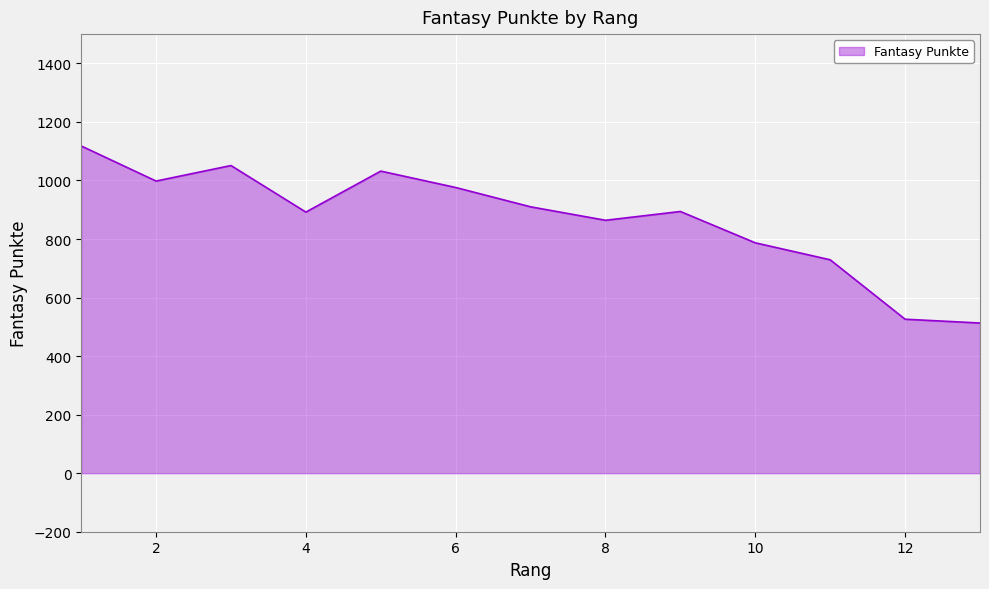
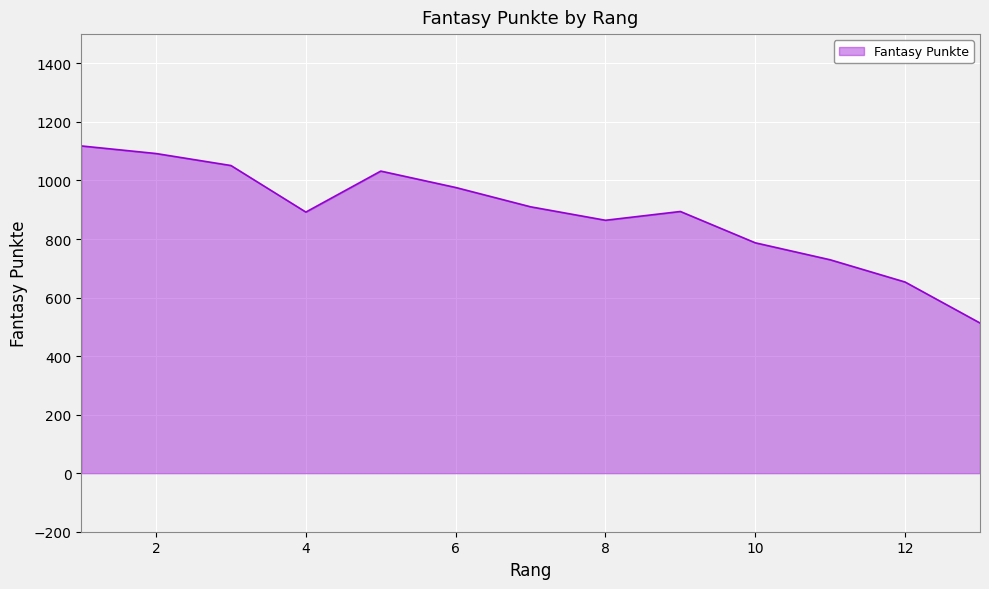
2: 1000 -> 1090
12: 530 -> 650
